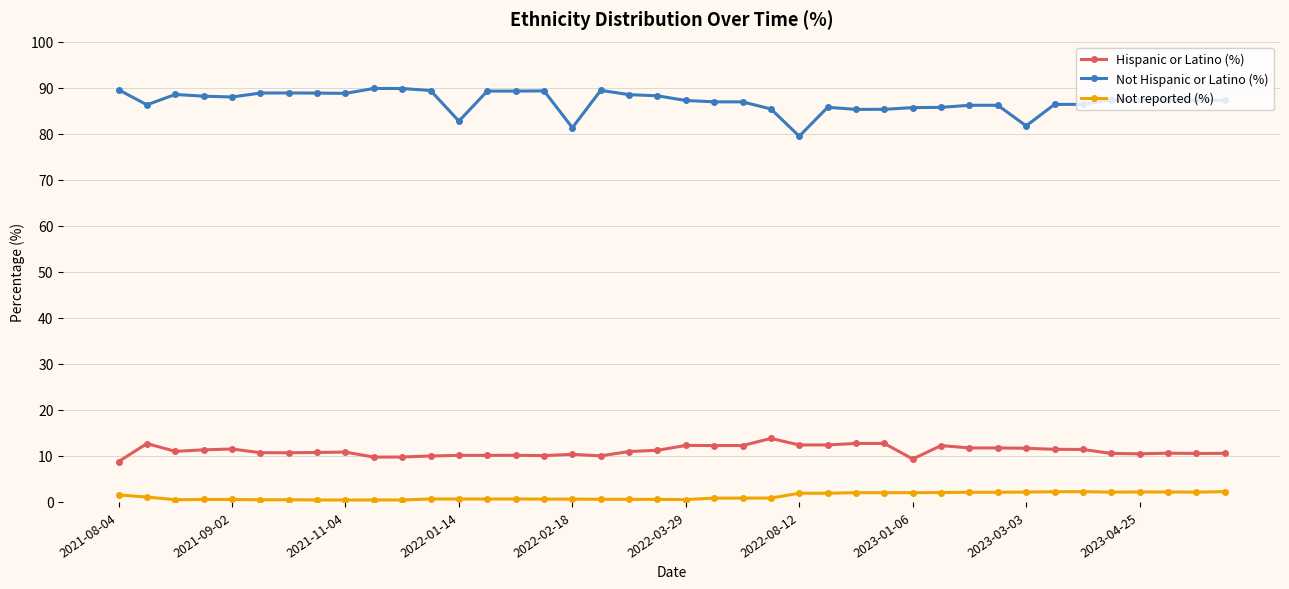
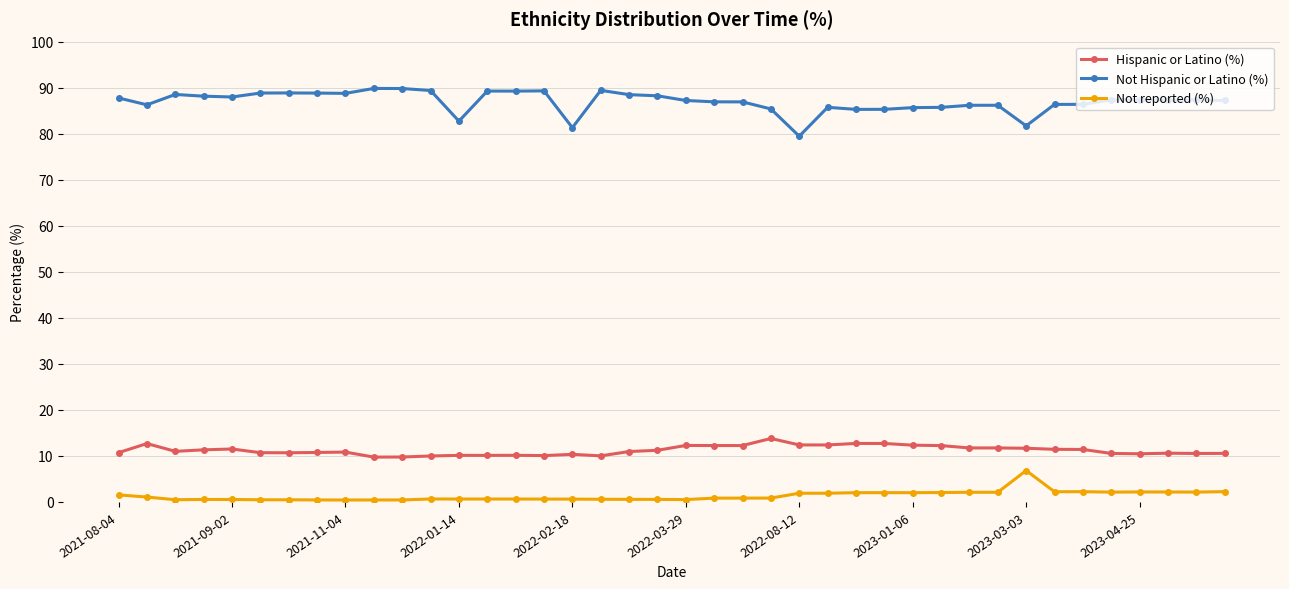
Hispanic or Latino (%), 2021-08-04: 9 -> 11
Not Hispanic or Latino (%), 2021-08-04: 90 -> 88
Hispanic or Latino (%), 2023-01-06: 9 -> 12
Not reported (%), 2023-03-03: 2 -> 7
